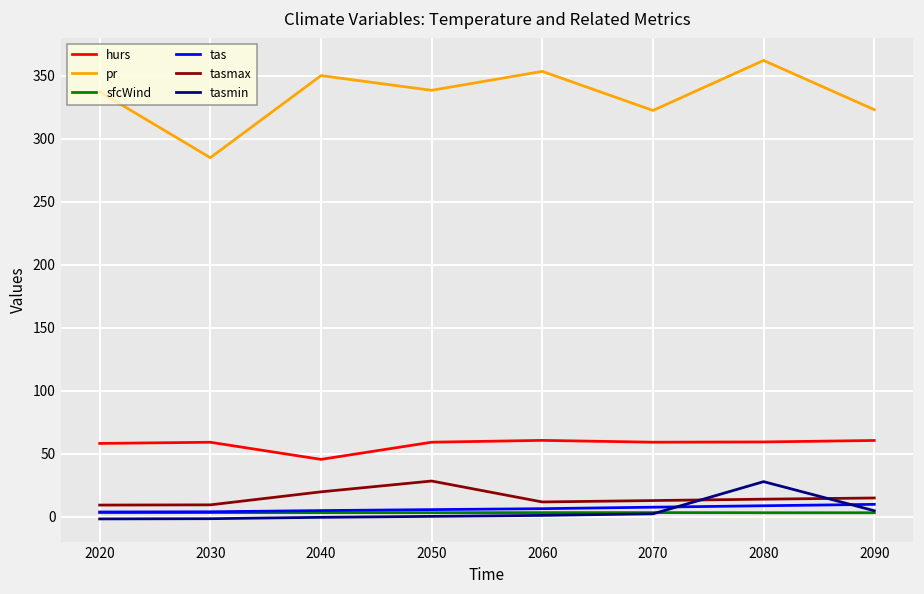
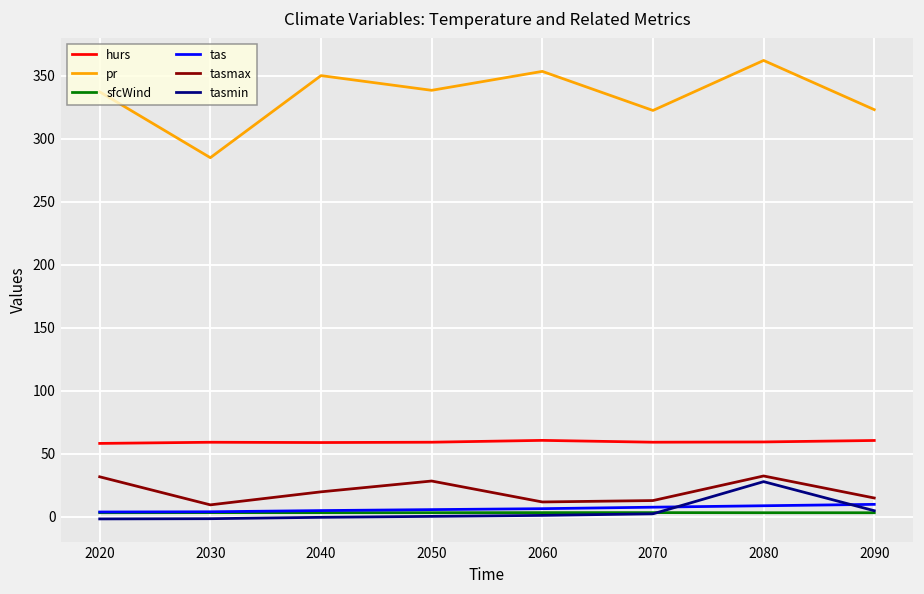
tasmax, 2020: 9 -> 32
hurs, 2040: 45 -> 59
tasmax, 2080: 14 -> 32
